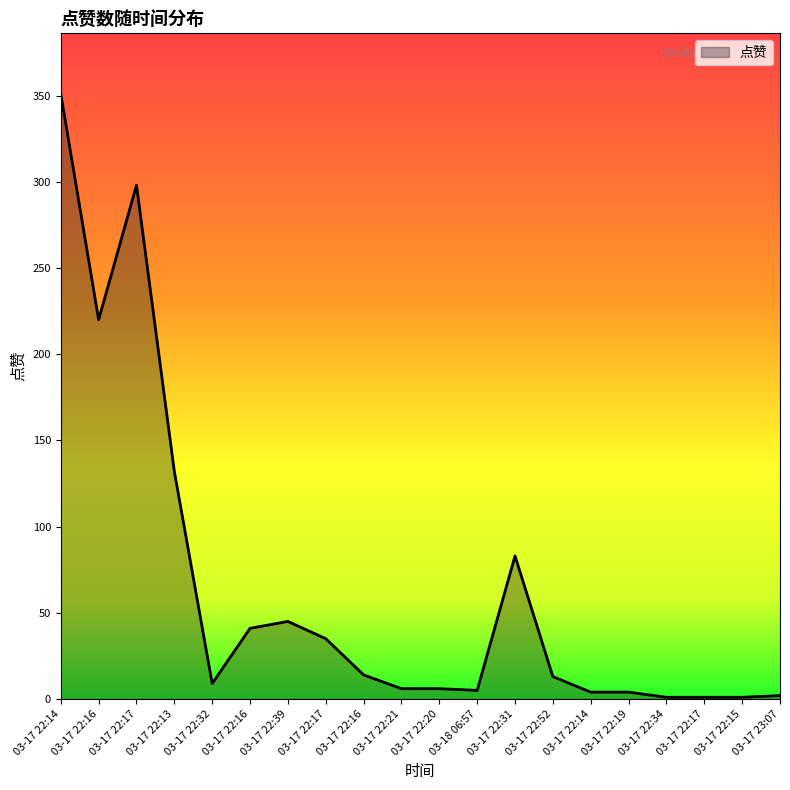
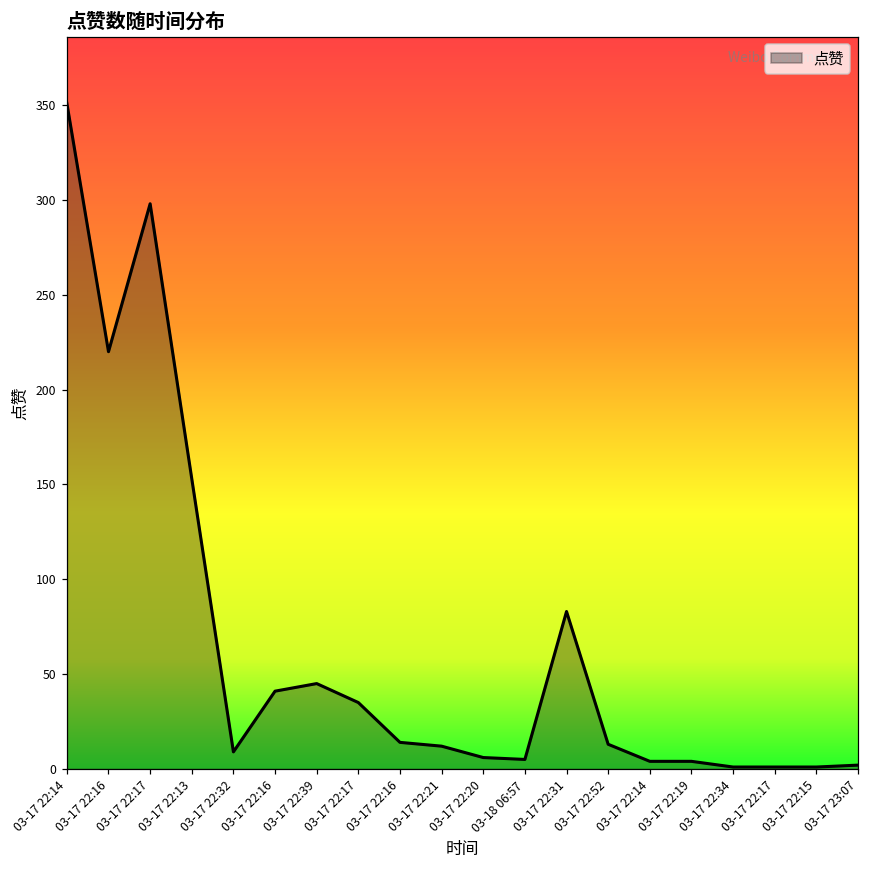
03-17 22:13: 132 -> 153
03-17 22:21: 6 -> 12
